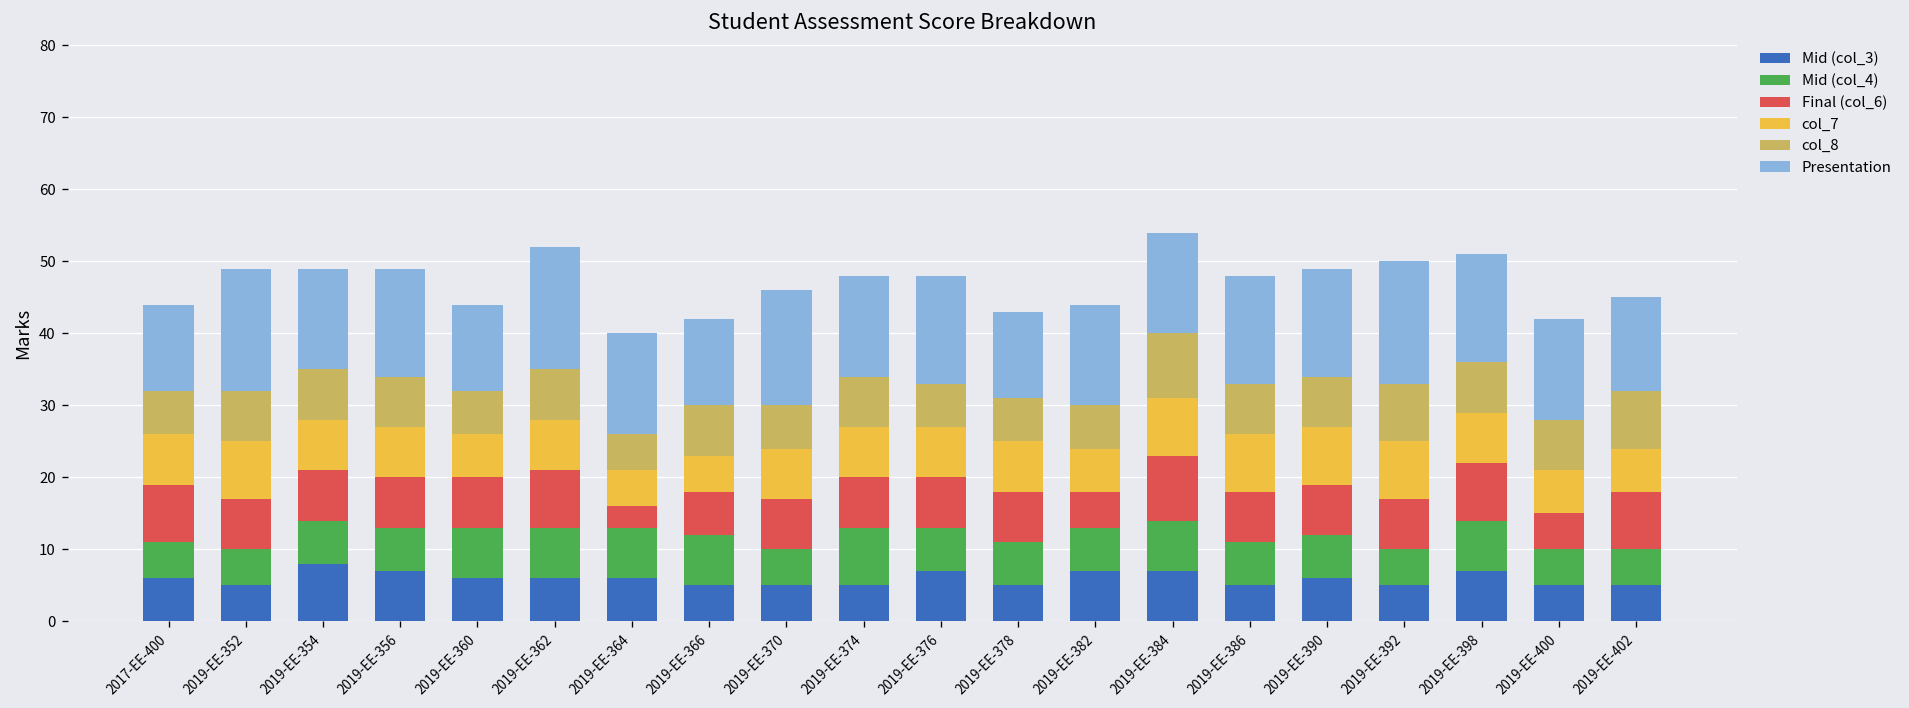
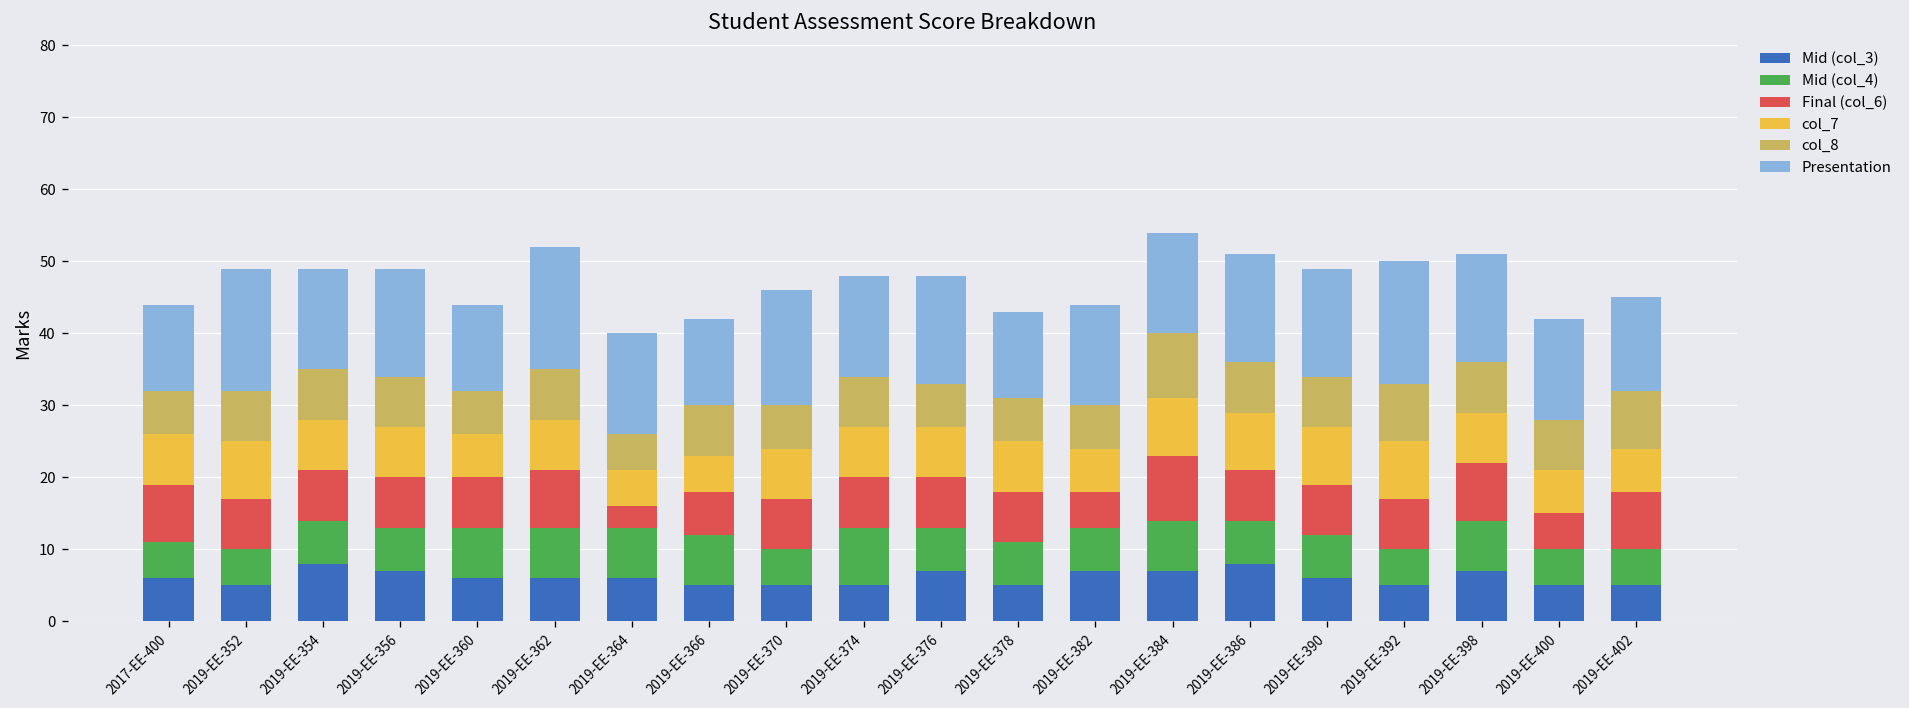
Mid (col_3), 2019-EE-386: 5 -> 8
